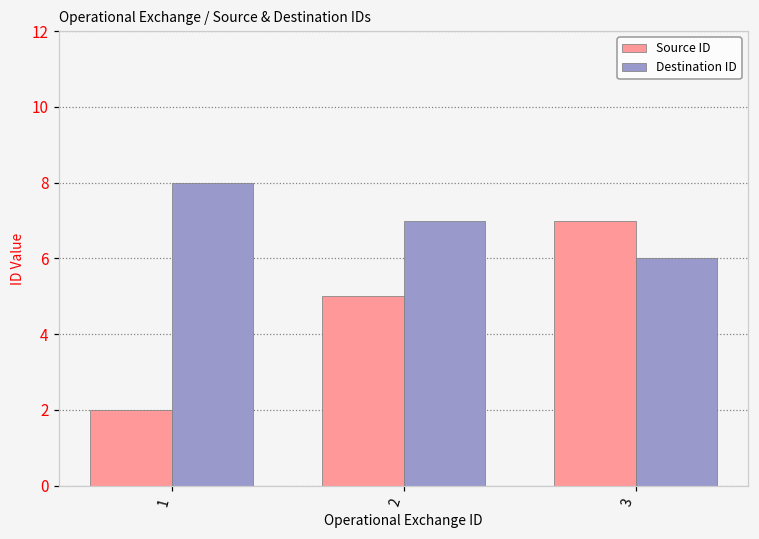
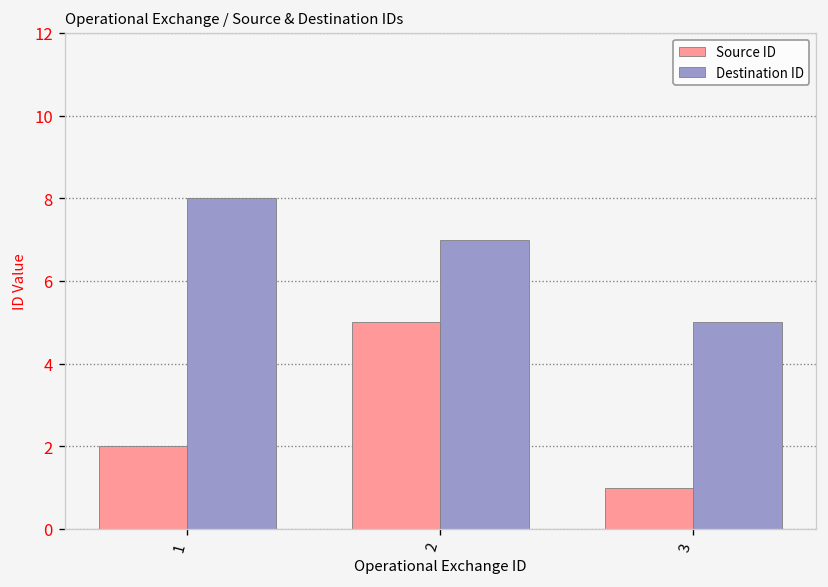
Source ID, 3: 7 -> 1
Destination ID, 3: 6 -> 5
